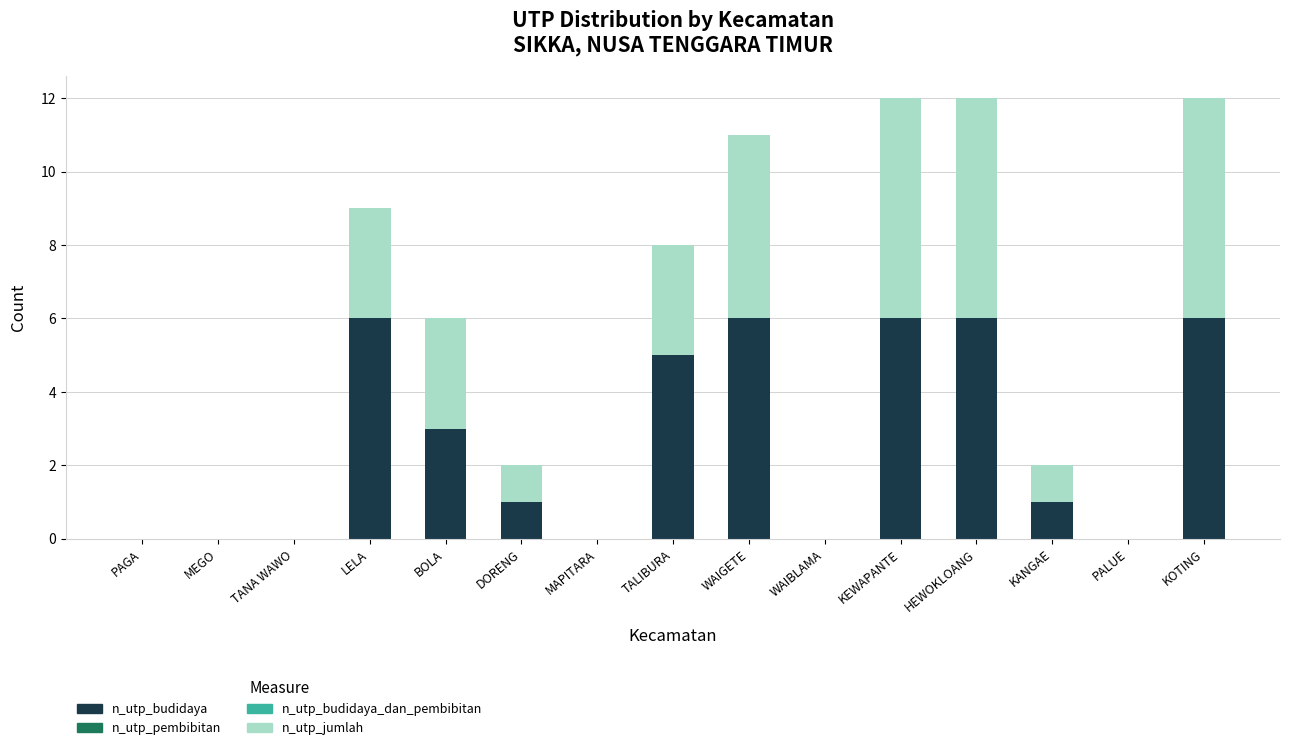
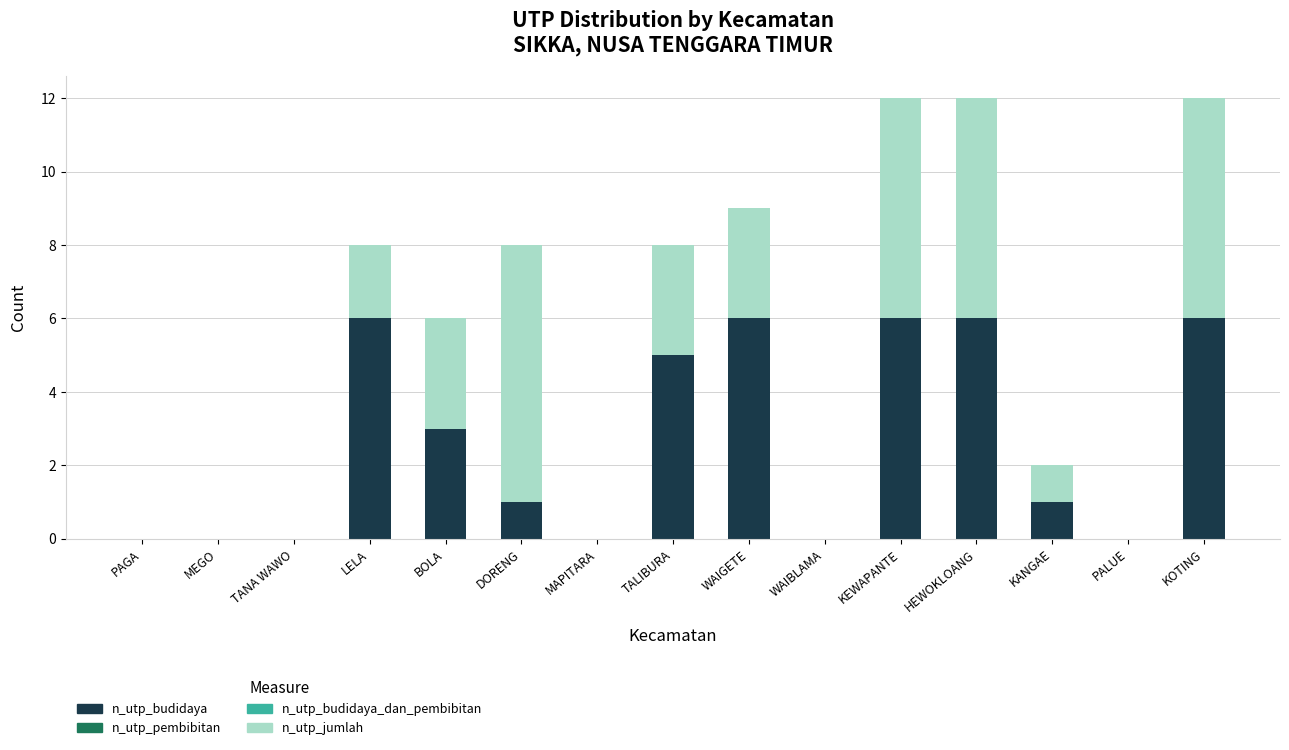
n_utp_jumlah, LELA: 3 -> 2
n_utp_jumlah, DORENG: 1 -> 7
n_utp_jumlah, WAIGETE: 5 -> 3
